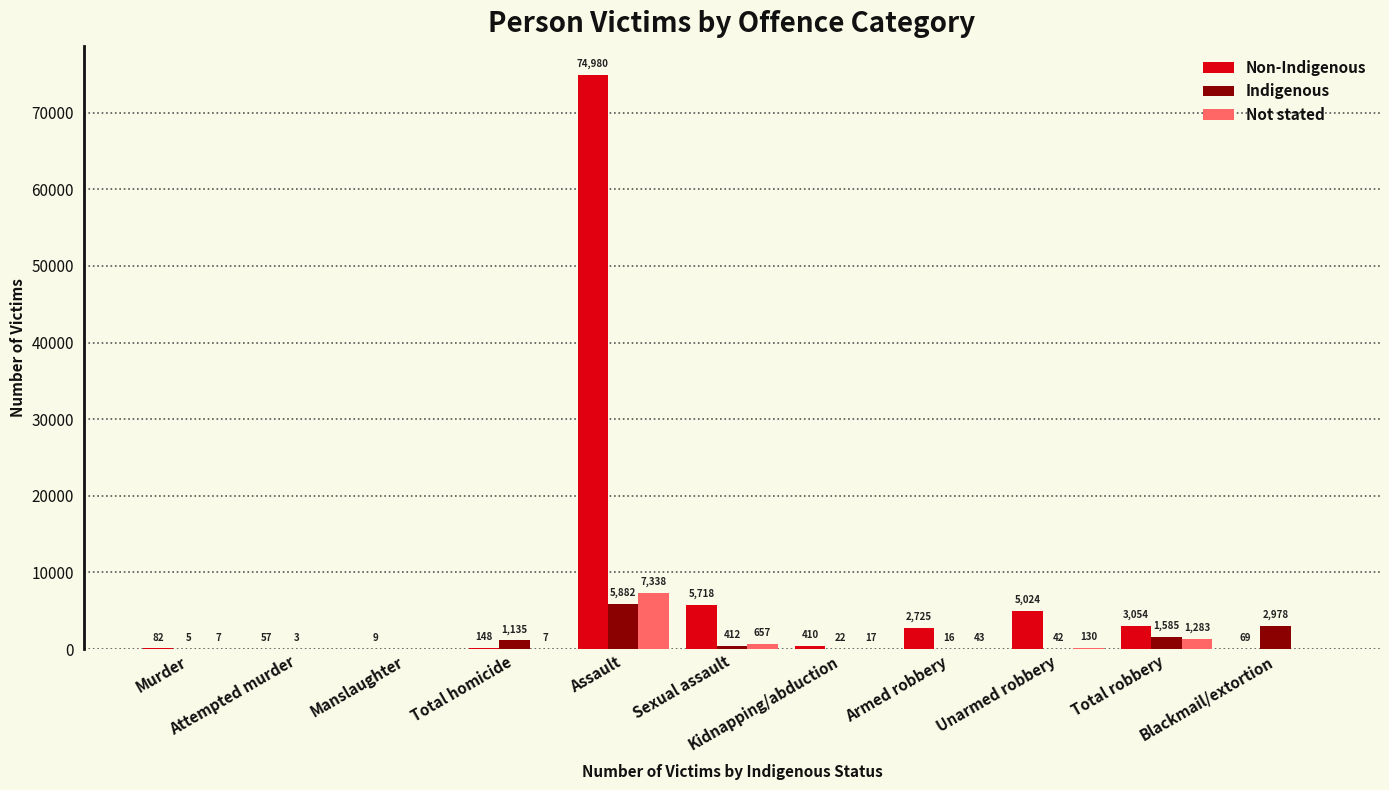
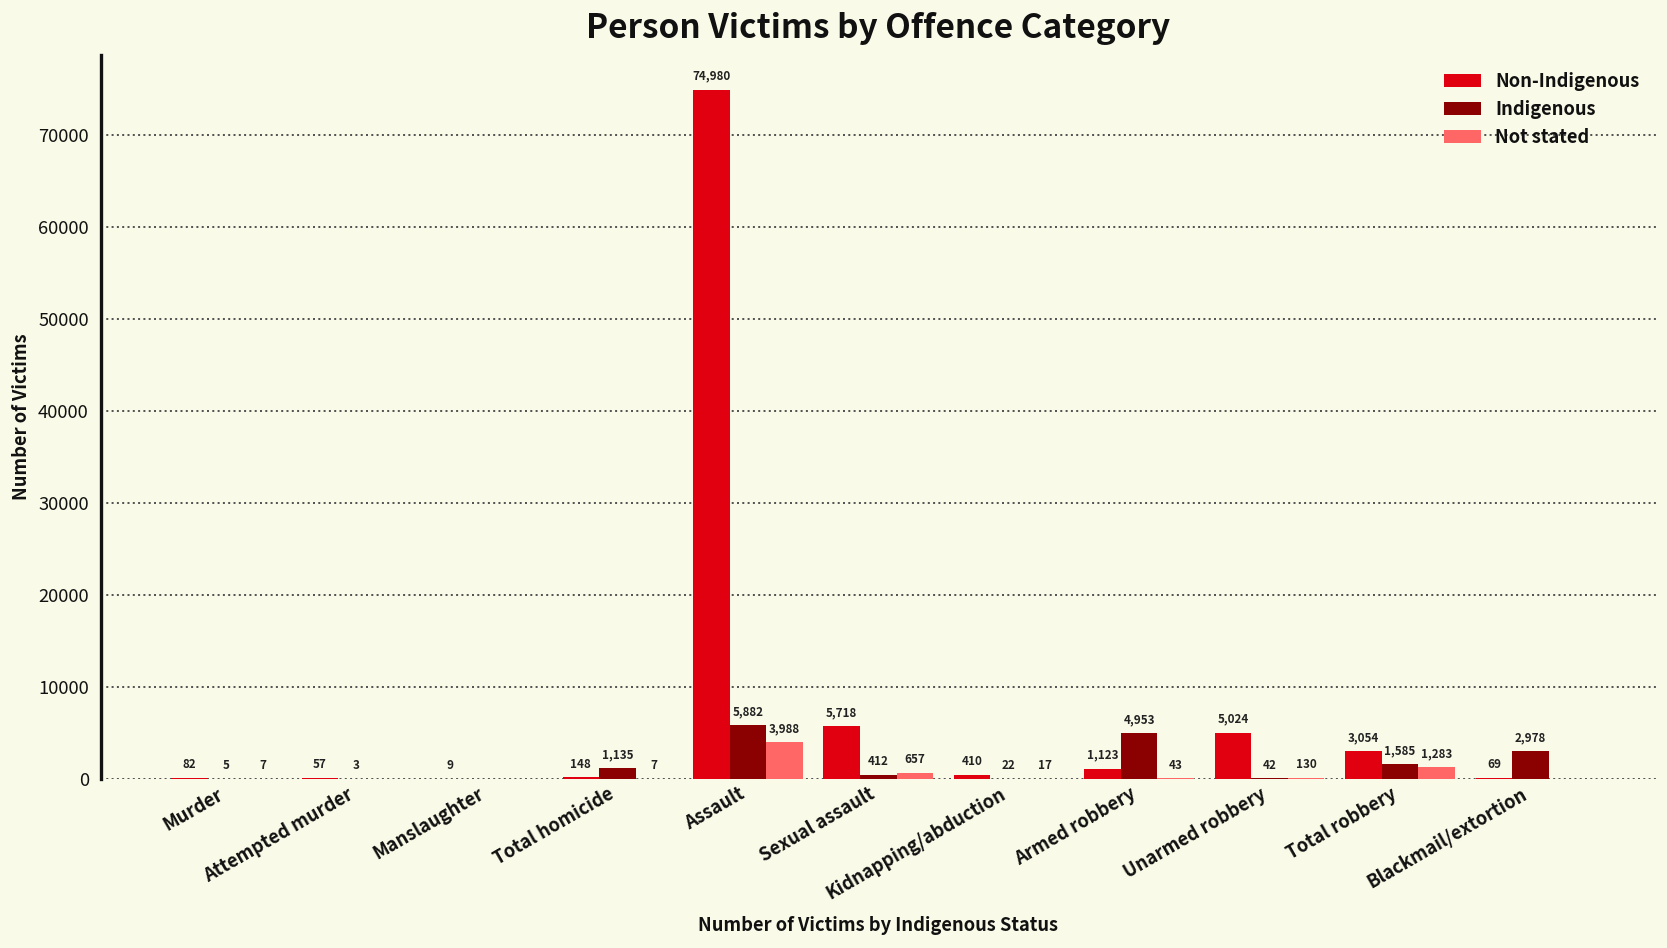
Not stated, Assault: 7,338 -> 3,988
Non-Indigenous, Armed robbery: 2,725 -> 1,123
Indigenous, Armed robbery: 16 -> 4,953
